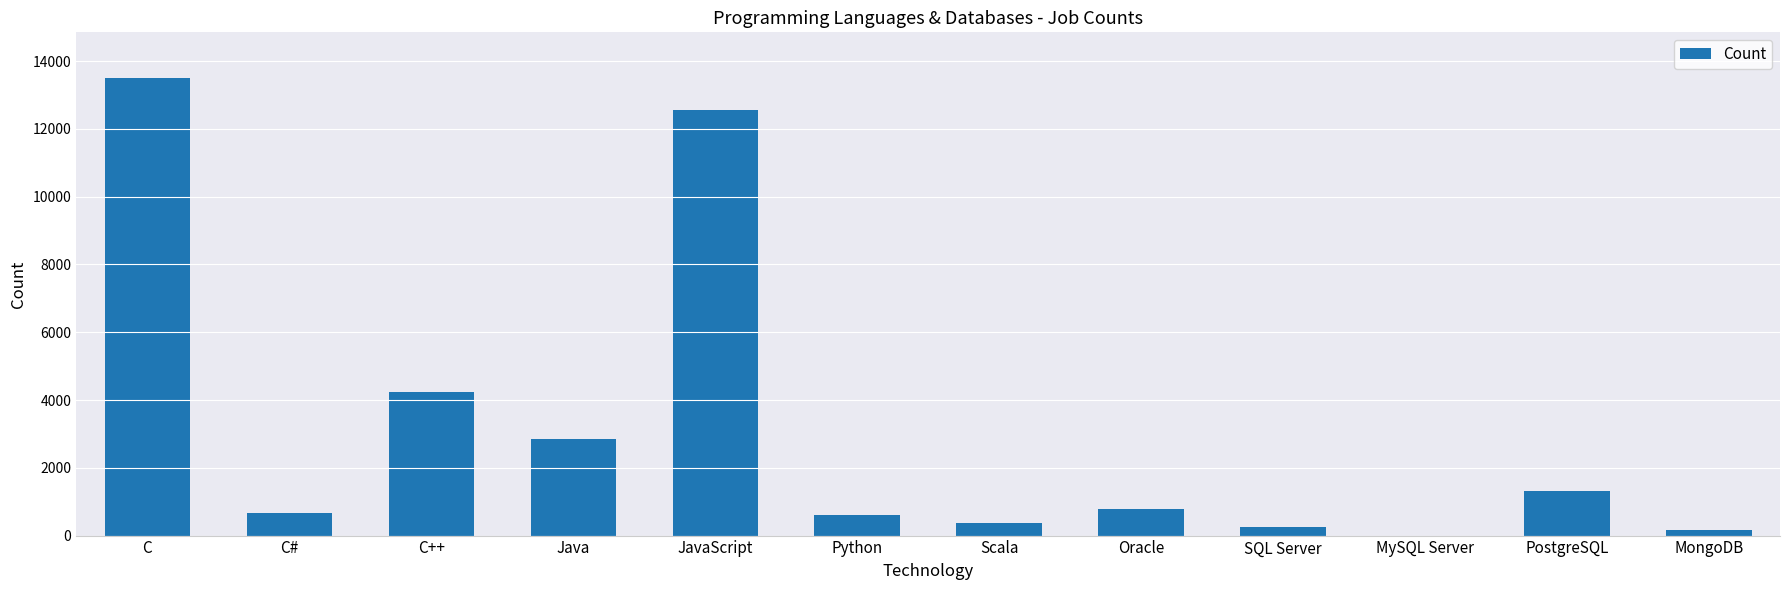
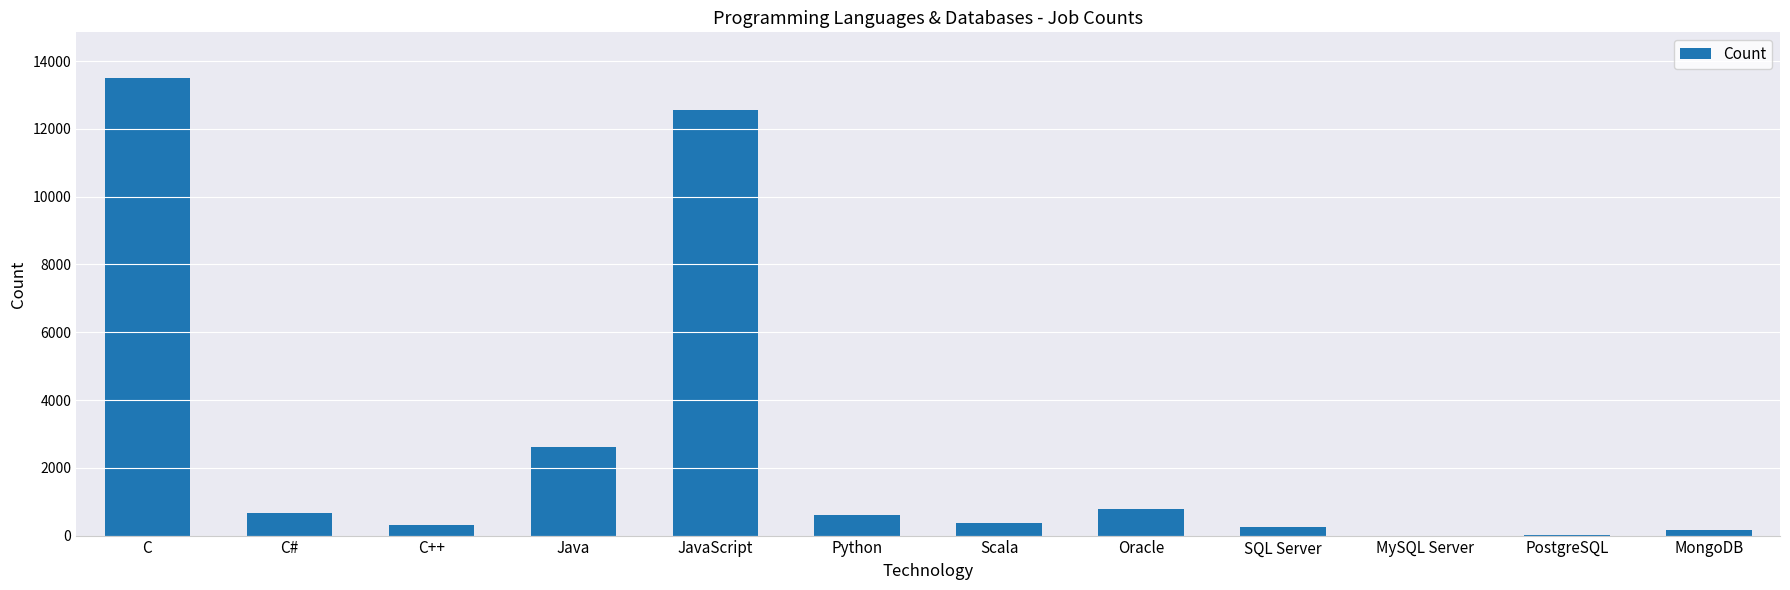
C++: 4200 -> 300
Java: 2900 -> 2600
PostgreSQL: 1300 -> 0
